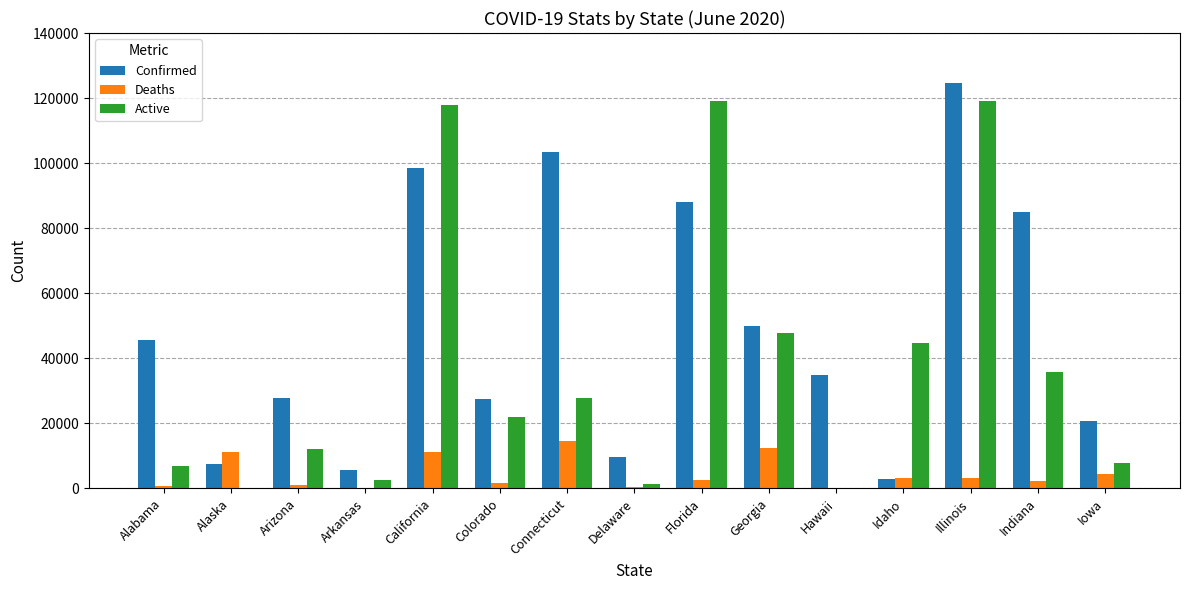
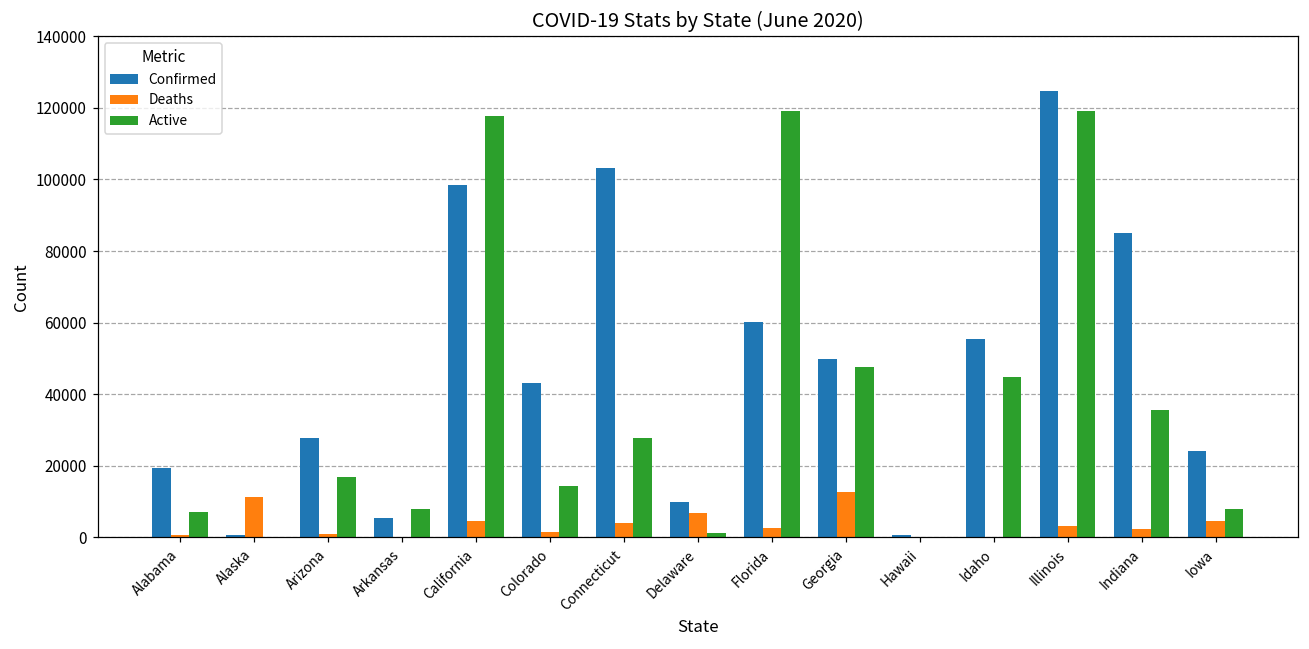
Confirmed, Alabama: 46000 -> 19000
Confirmed, Alaska: 8000 -> 1000
Active, Arizona: 12000 -> 17000
Active, Arkansas: 3000 -> 8000
Deaths, California: 11000 -> 4000
Confirmed, Colorado: 27000 -> 43000
Active, Colorado: 22000 -> 14000
Deaths, Connecticut: 15000 -> 4000
Deaths, Delaware: 1000 -> 7000
Confirmed, Florida: 88000 -> 60000
Confirmed, Hawaii: 35000 -> 1000
Confirmed, Idaho: 3000 -> 56000
Deaths, Idaho: 3000 -> 0
Confirmed, Iowa: 21000 -> 24000
